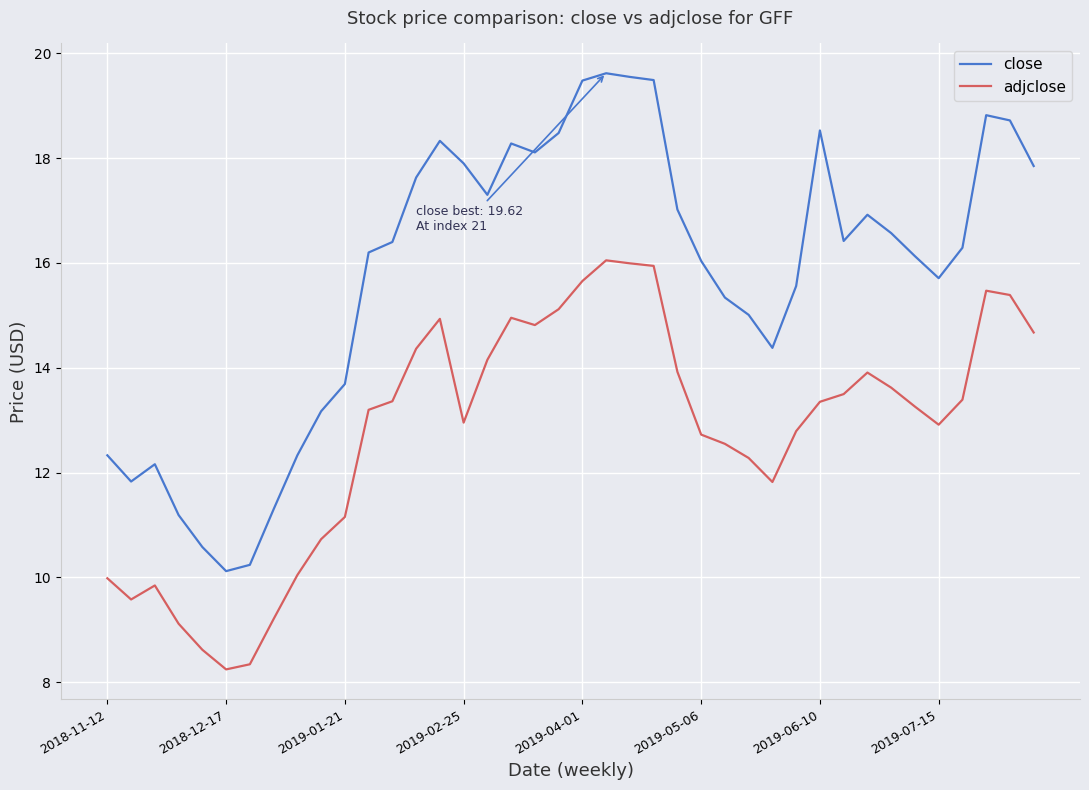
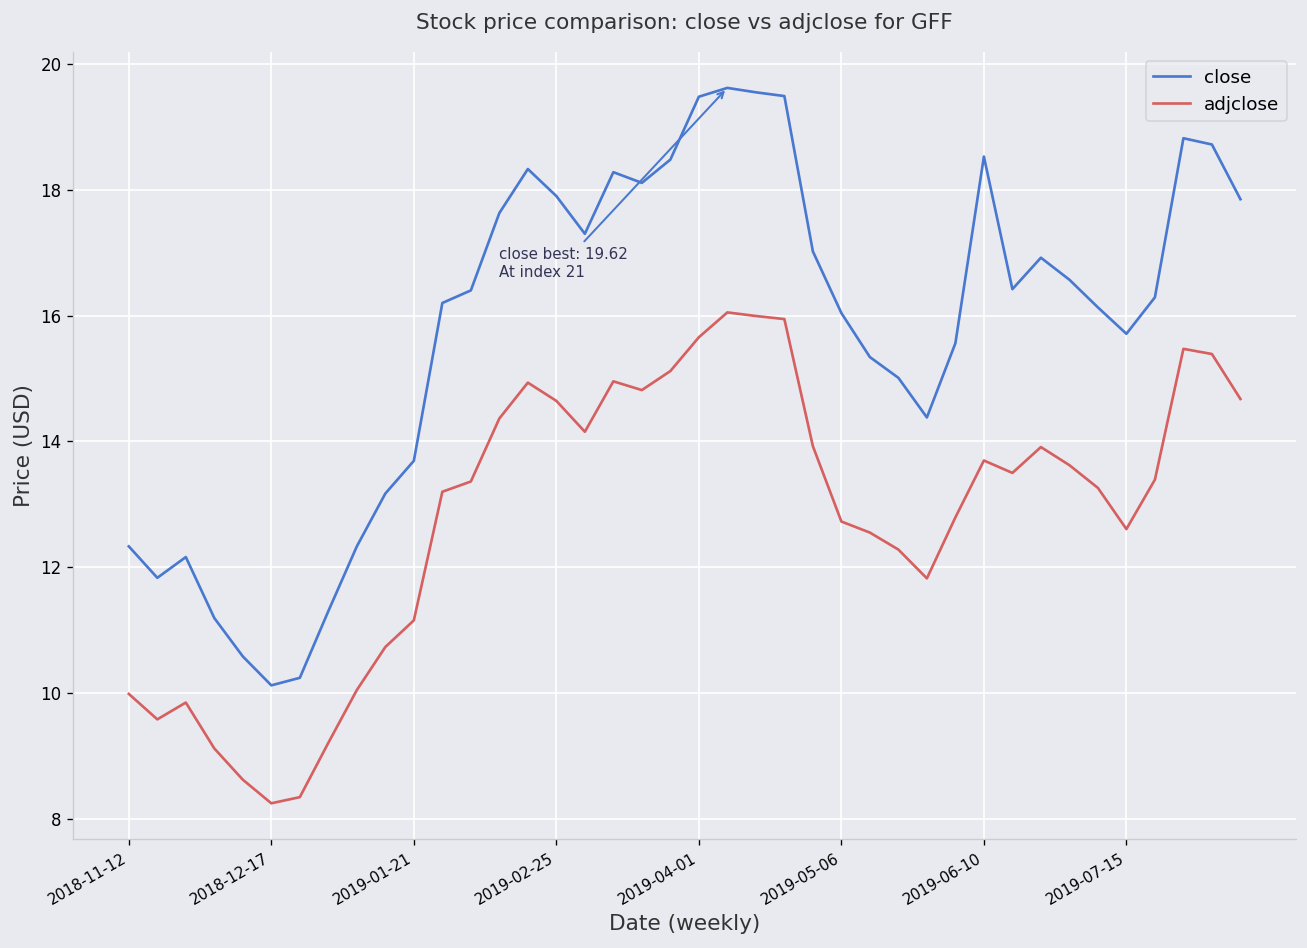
adjclose, 2019-02-25: 13.0 -> 14.6
adjclose, 2019-06-10: 13.4 -> 13.7
adjclose, 2019-07-15: 12.9 -> 12.6
